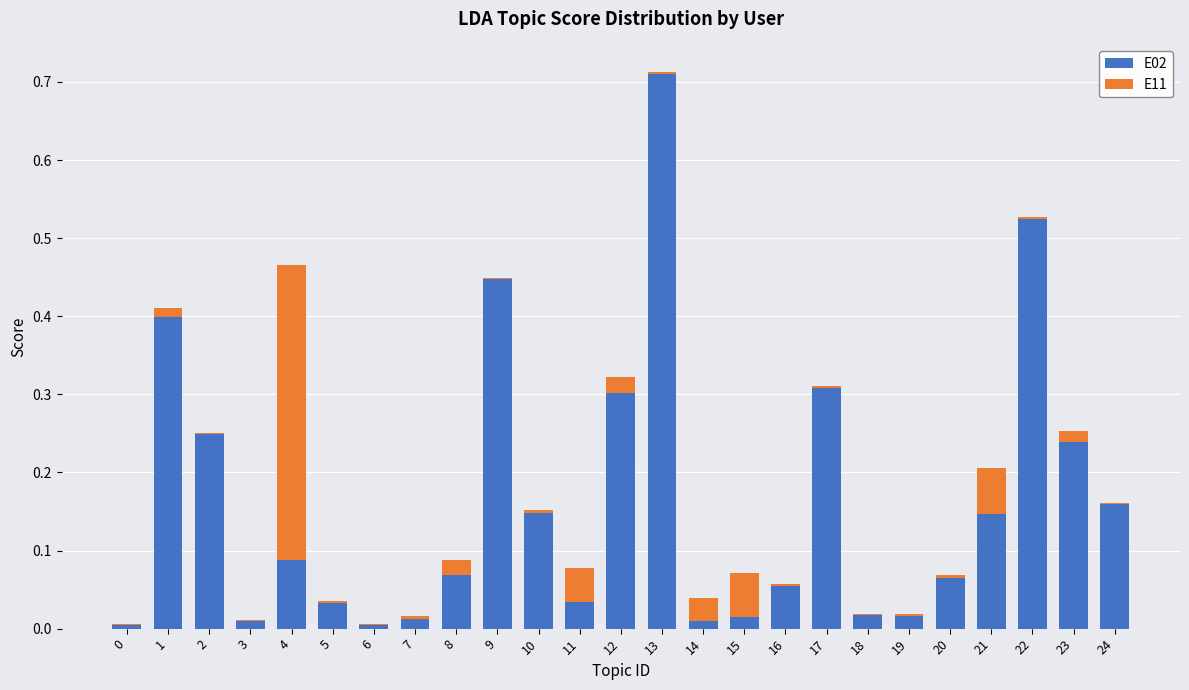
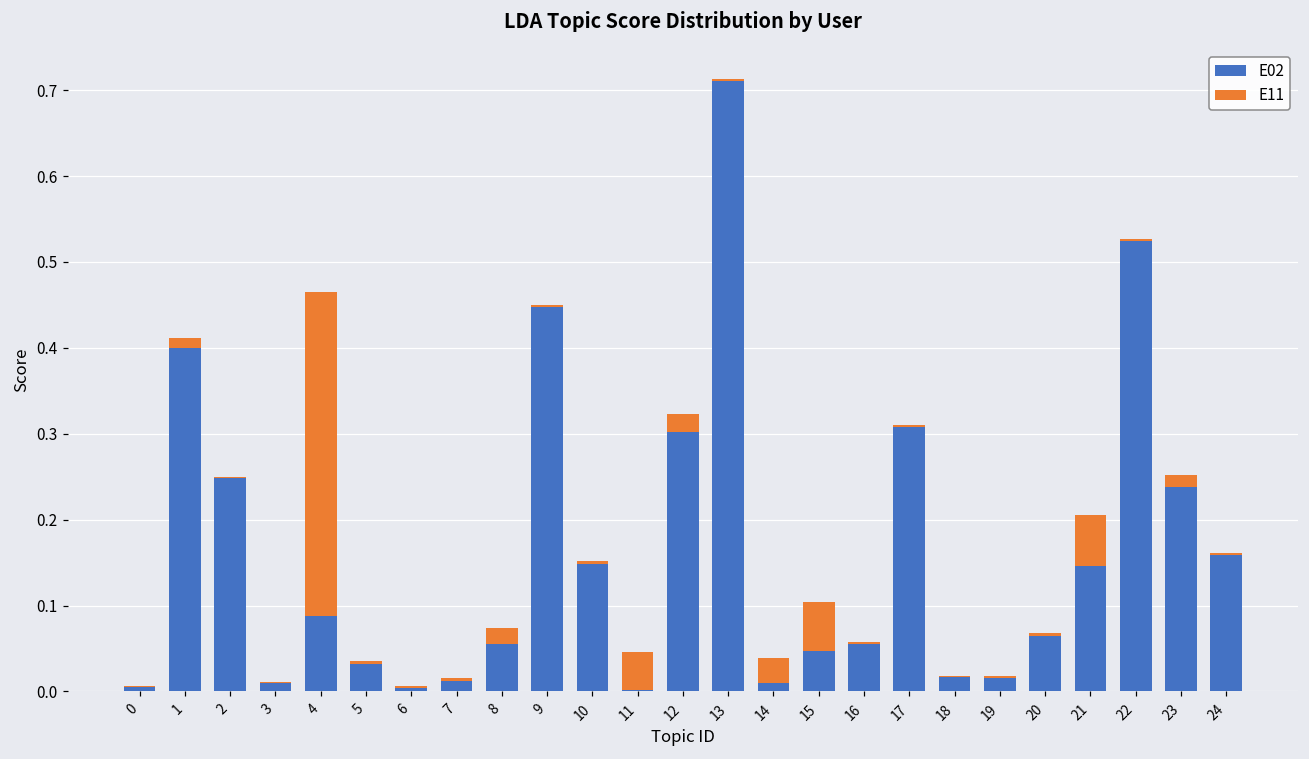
E02, 8: 0.07 -> 0.06
E02, 11: 0.03 -> 0.00
E02, 15: 0.01 -> 0.05
